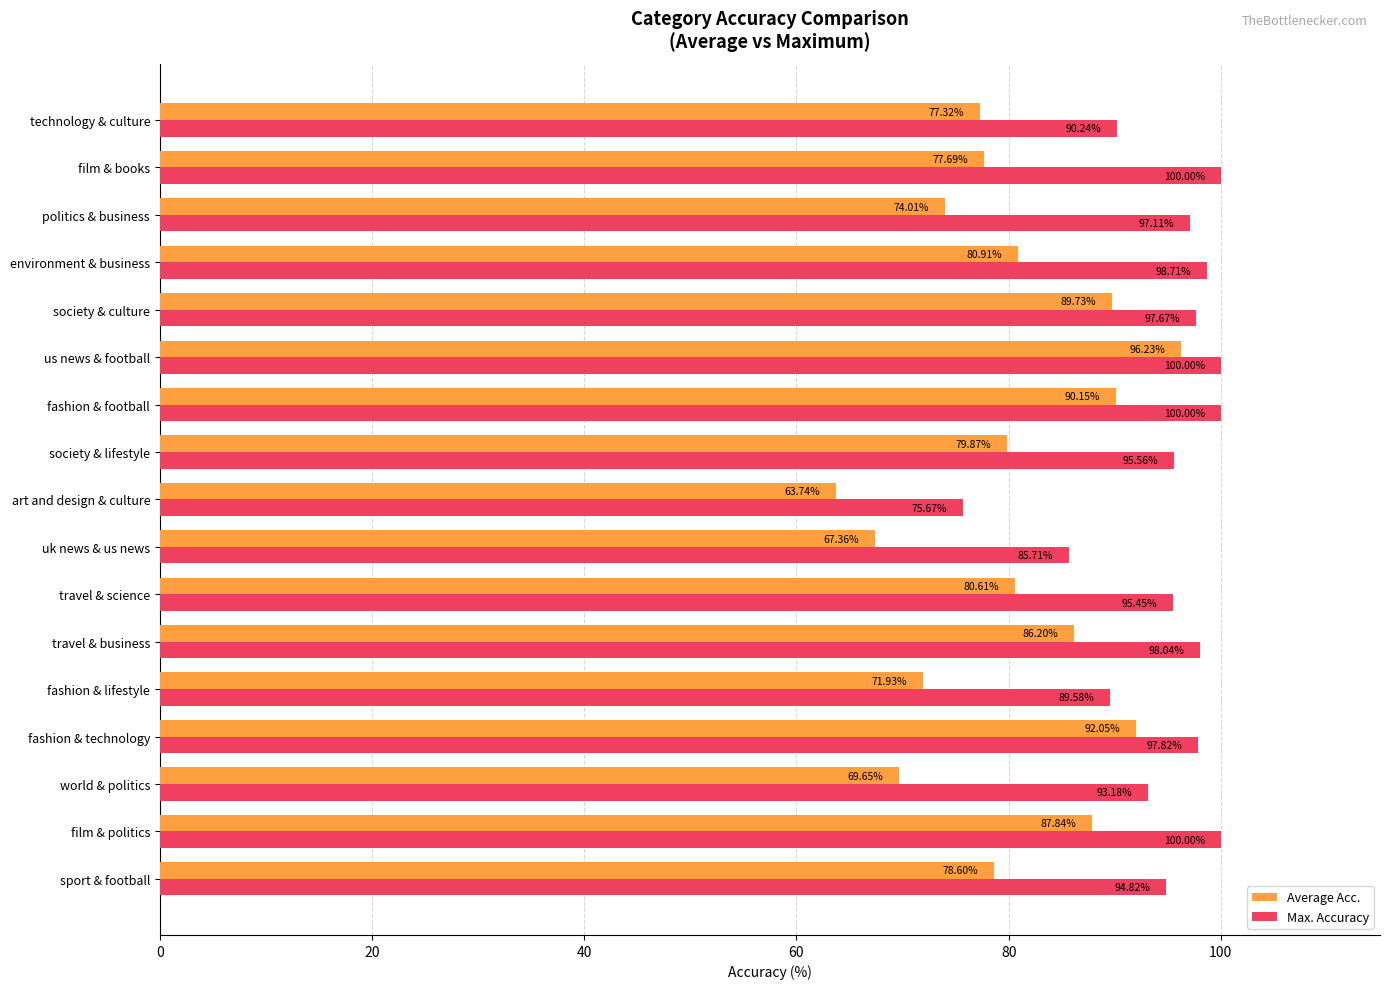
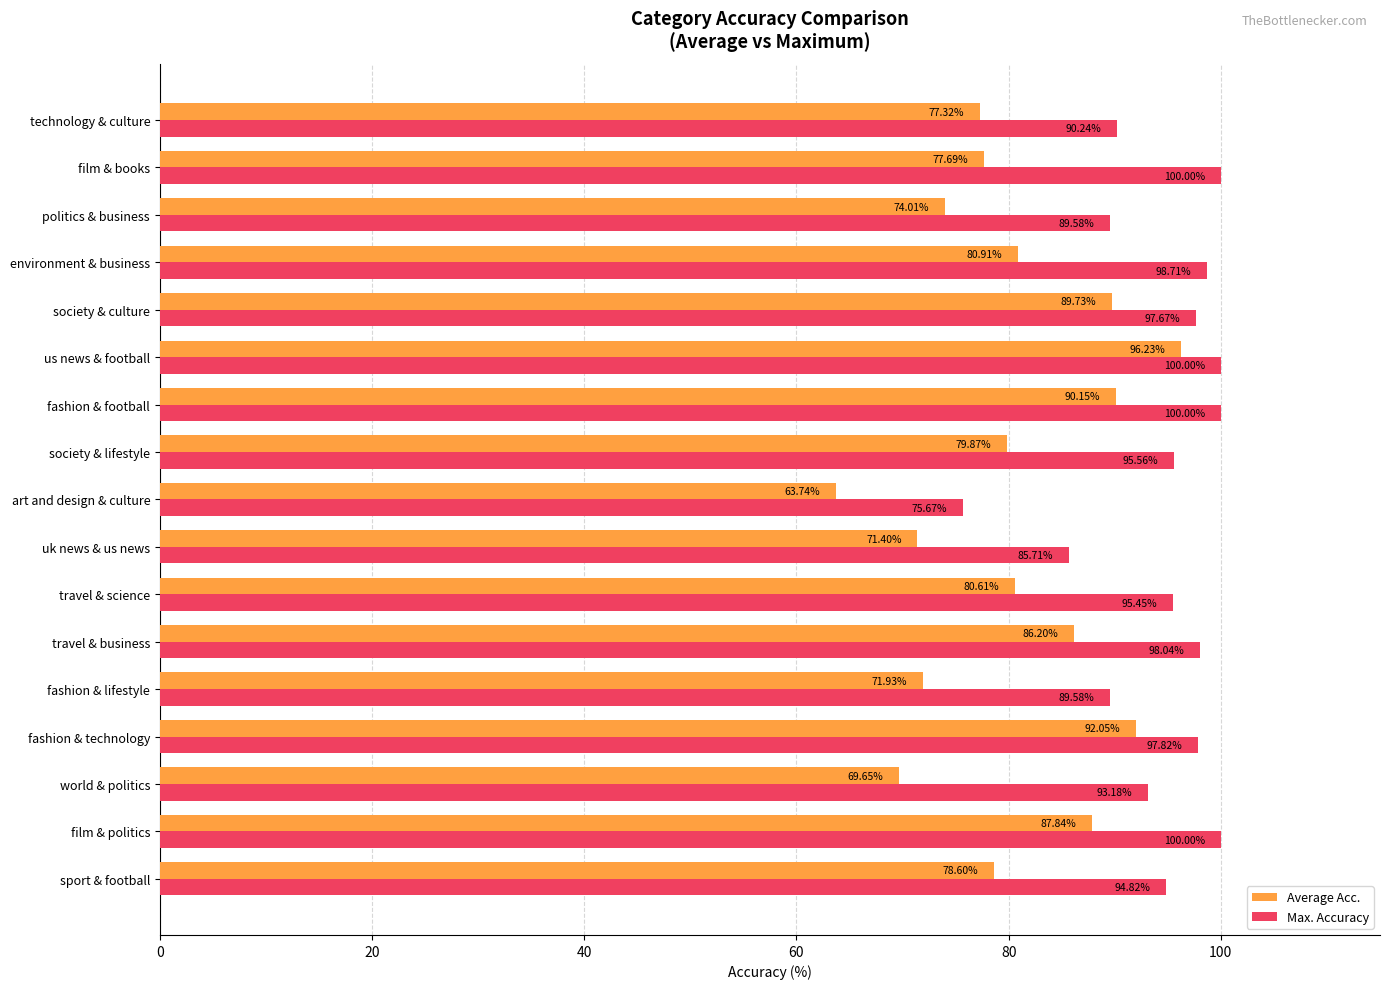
Max. Accuracy, politics & business: 97.11% -> 89.58%
Average Acc., uk news & us news: 67.36% -> 71.40%
